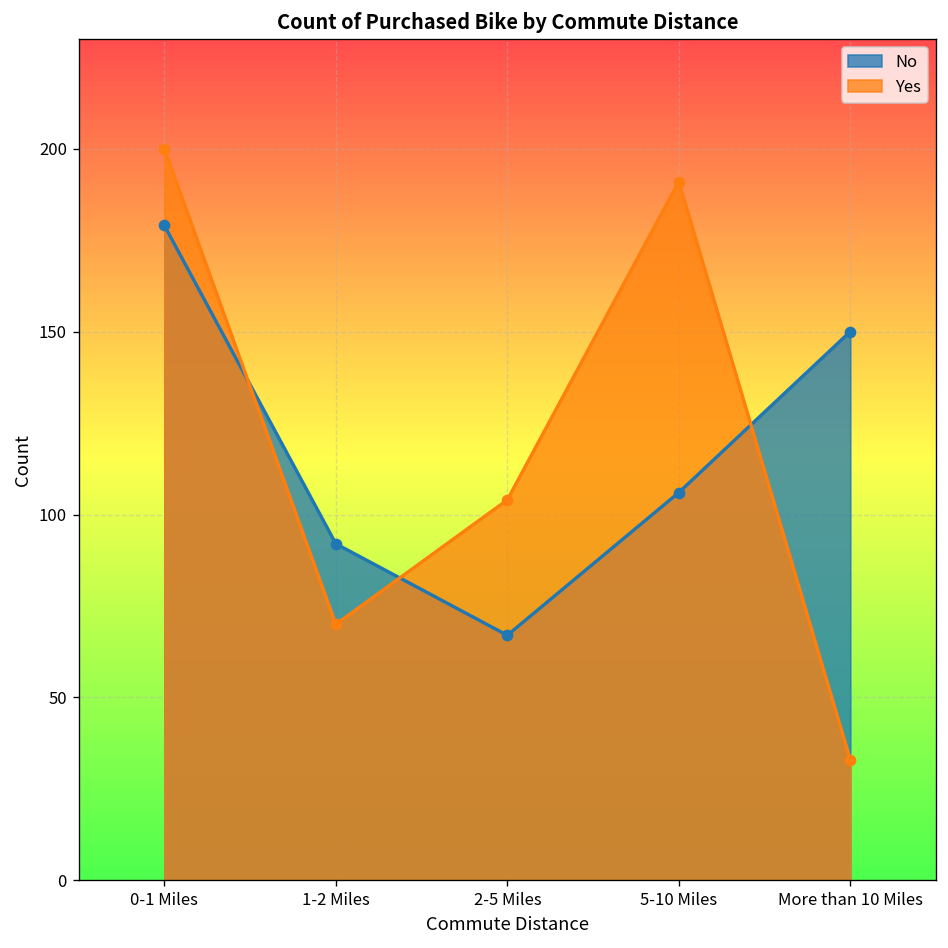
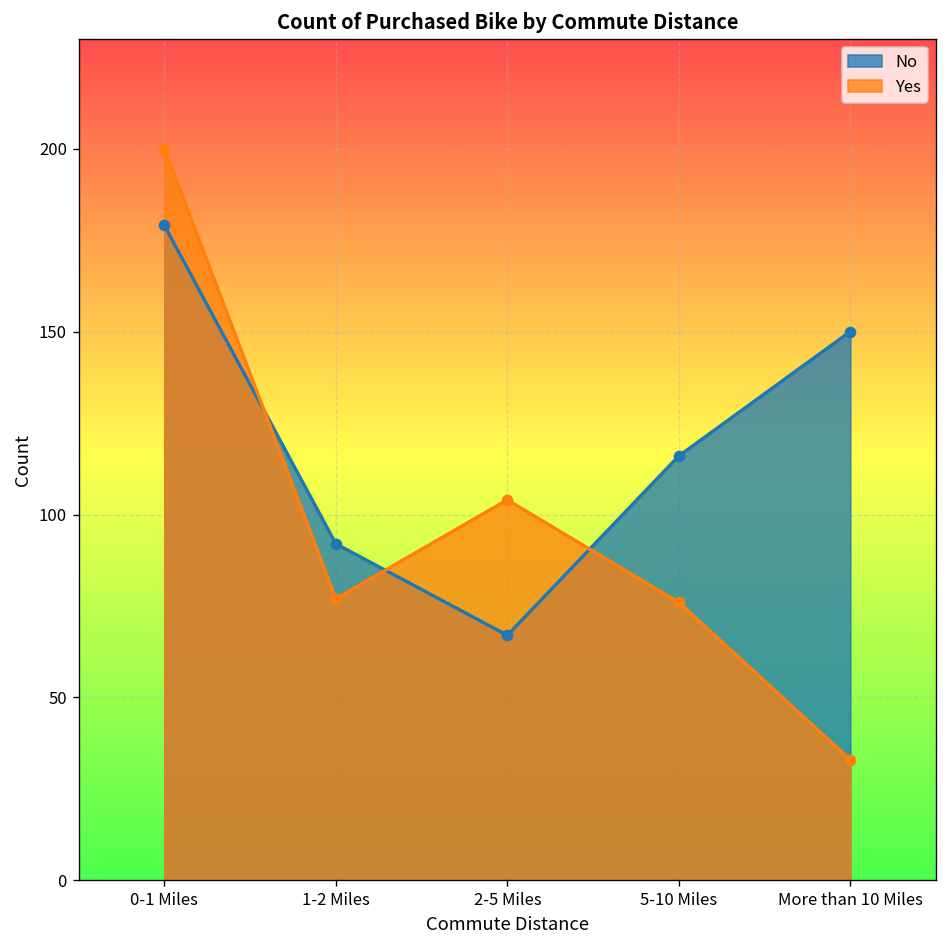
Yes, 1-2 Miles: 70 -> 77
No, 5-10 Miles: 106 -> 116
Yes, 5-10 Miles: 191 -> 76
